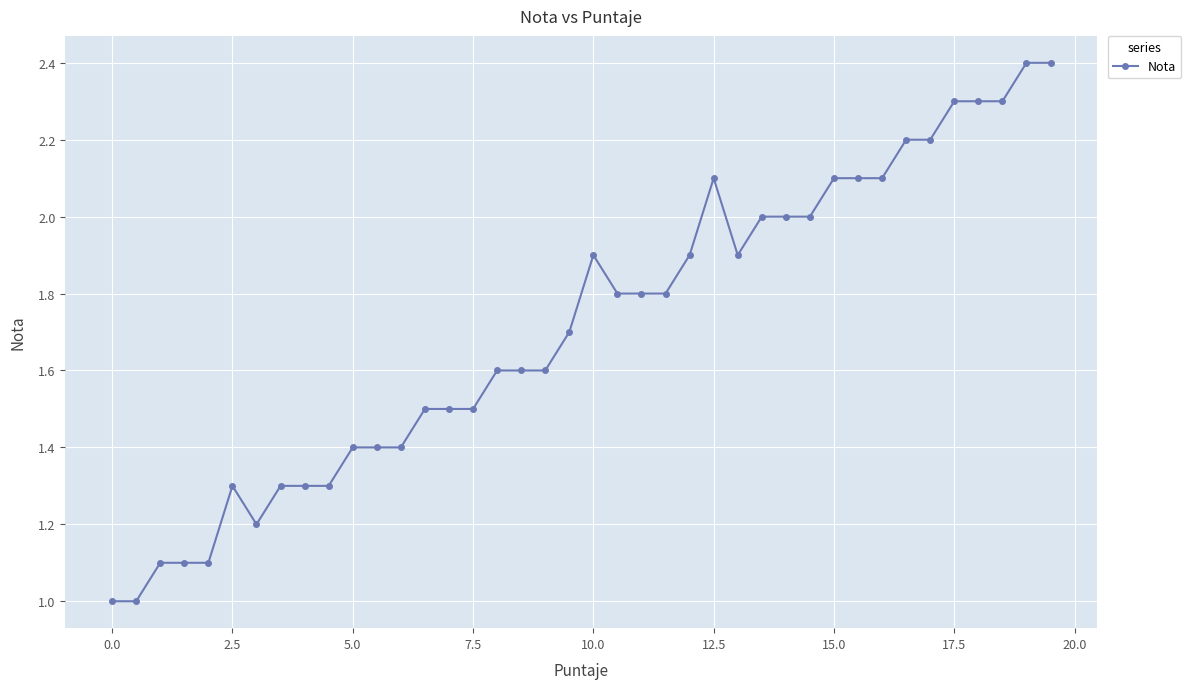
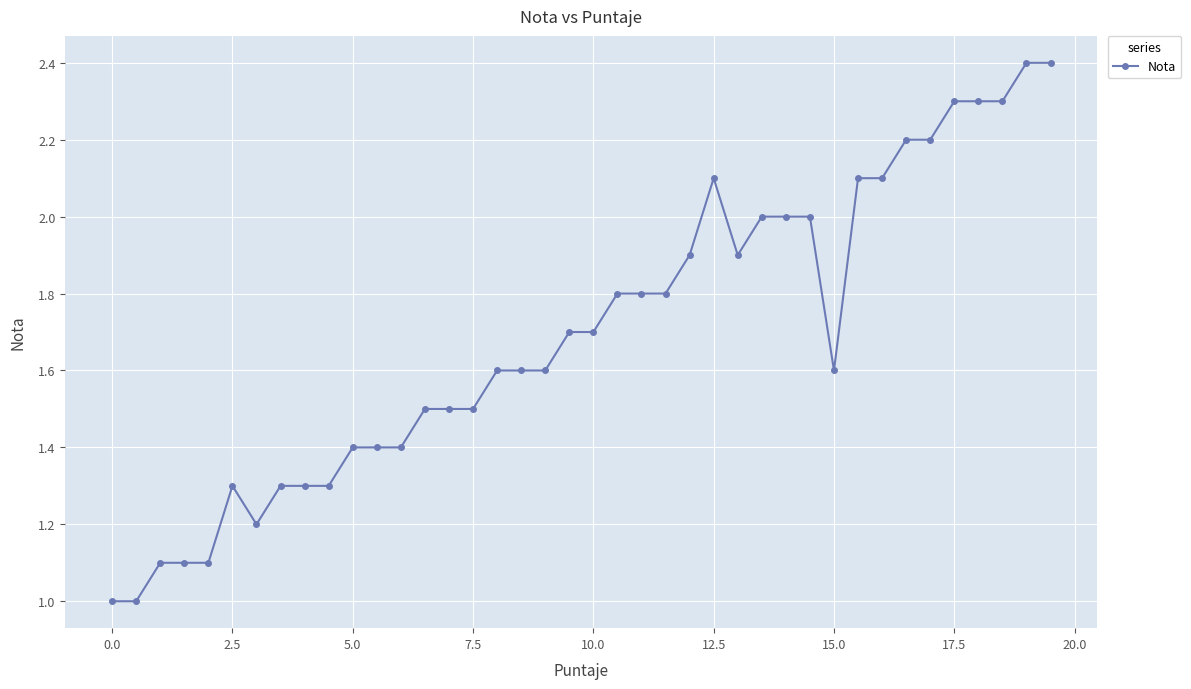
10.0: 1.9 -> 1.7
15.0: 2.1 -> 1.6
